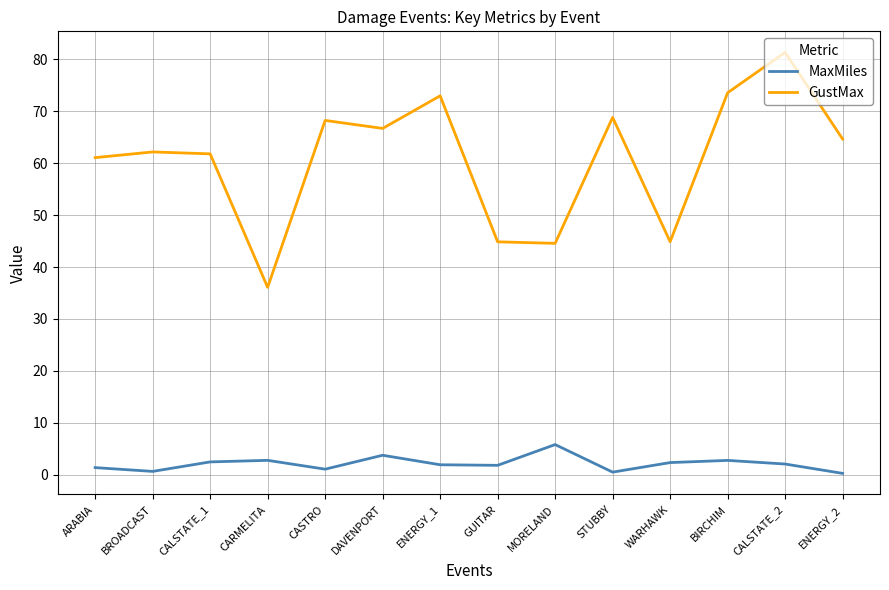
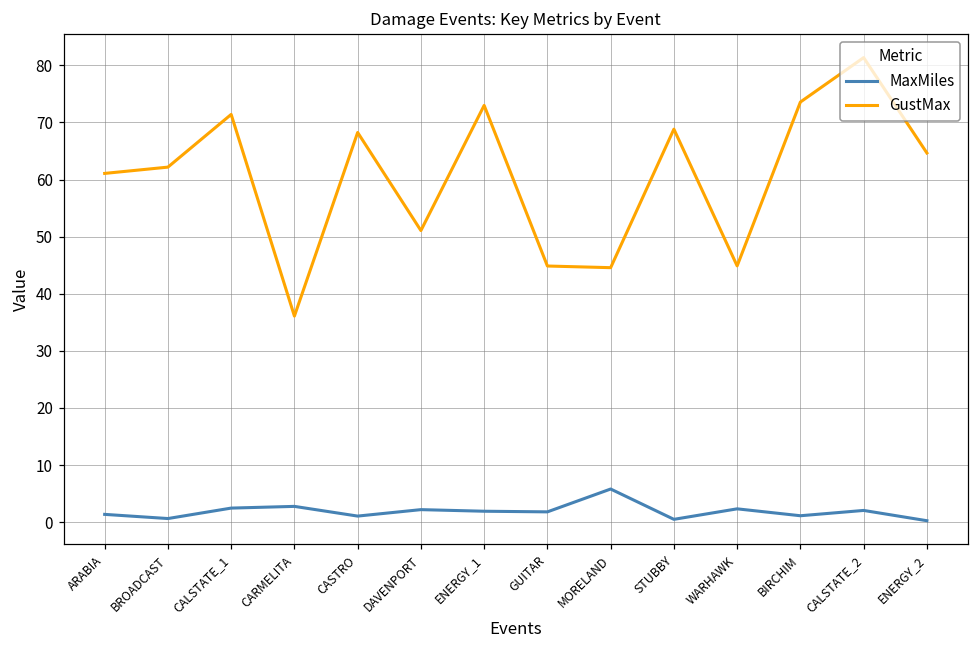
GustMax, CALSTATE_1: 62 -> 71
MaxMiles, DAVENPORT: 4 -> 2
GustMax, DAVENPORT: 67 -> 51
MaxMiles, BIRCHIM: 3 -> 1
